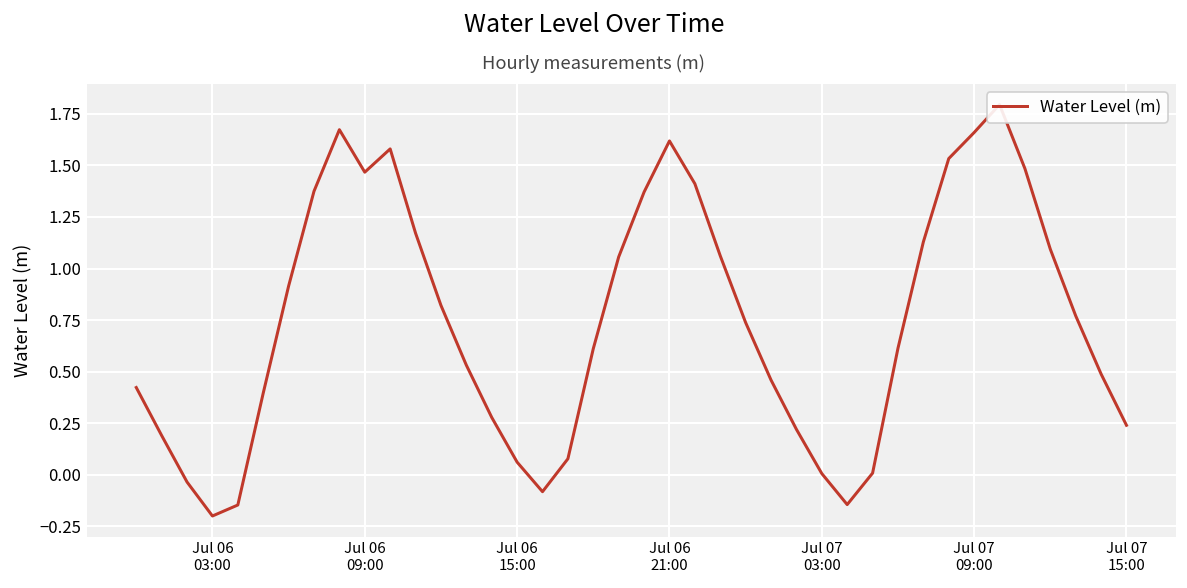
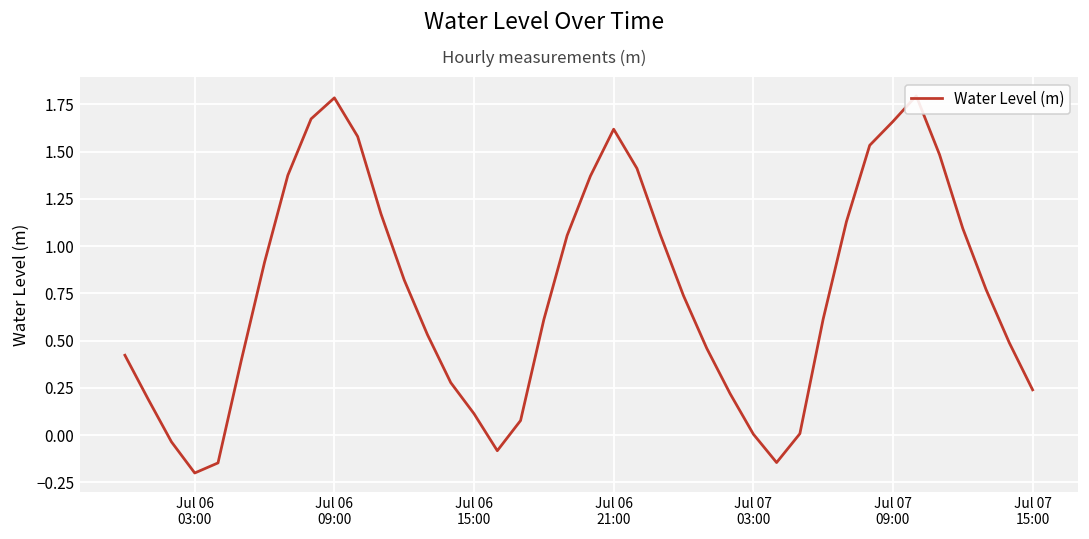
Jul 06 09:00: 1.47 -> 1.78
Jul 06 15:00: 0.06 -> 0.11
